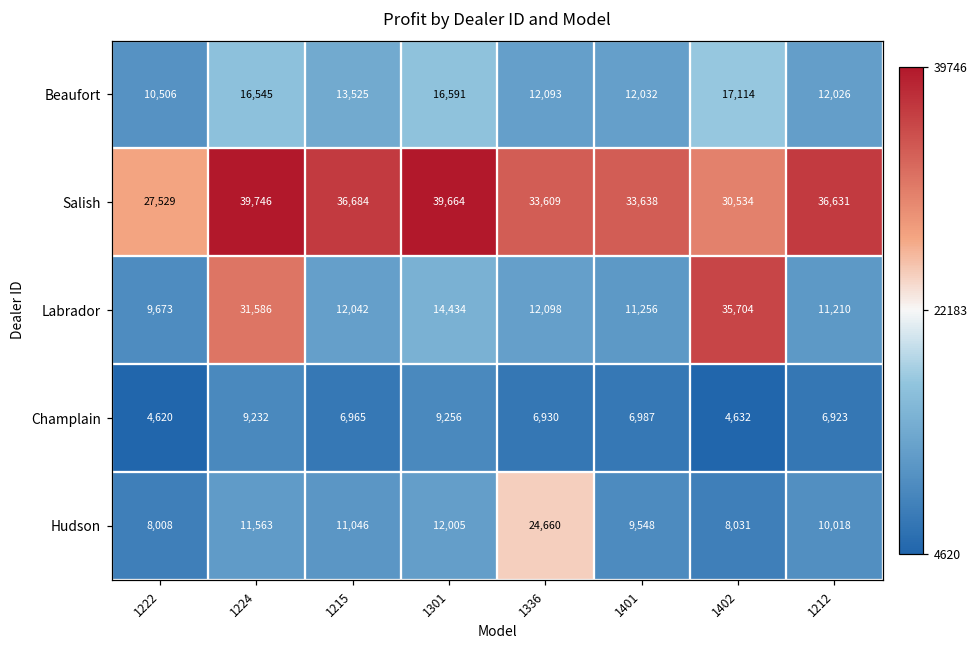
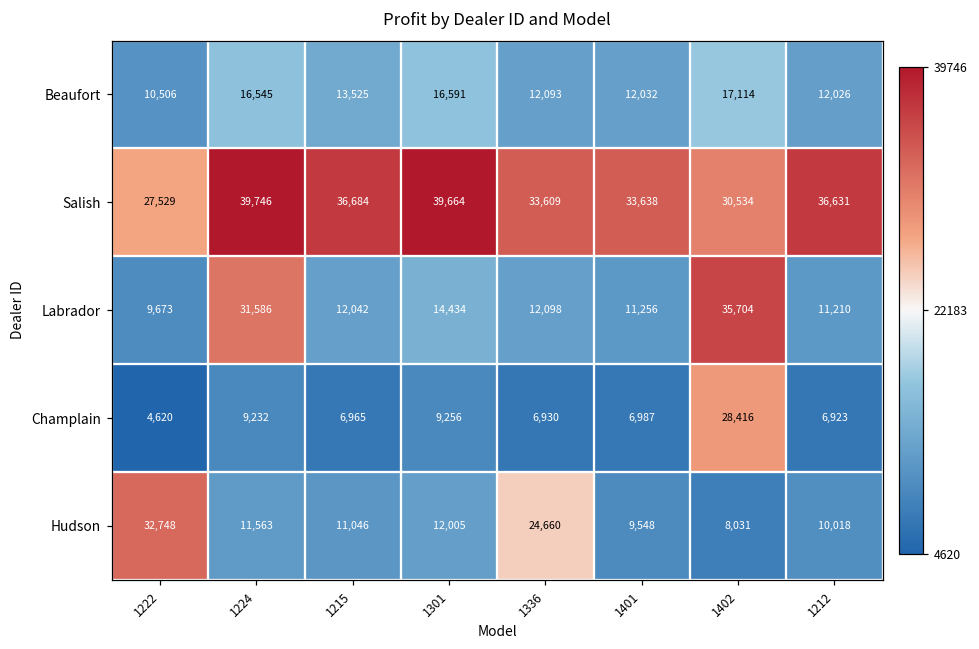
Champlain, 1402: 4,632 -> 28,416
Hudson, 1222: 8,008 -> 32,748
